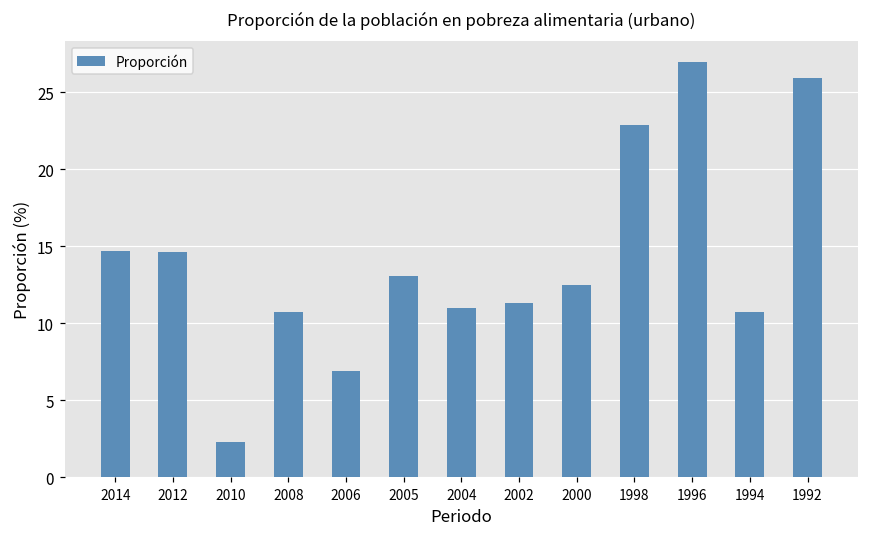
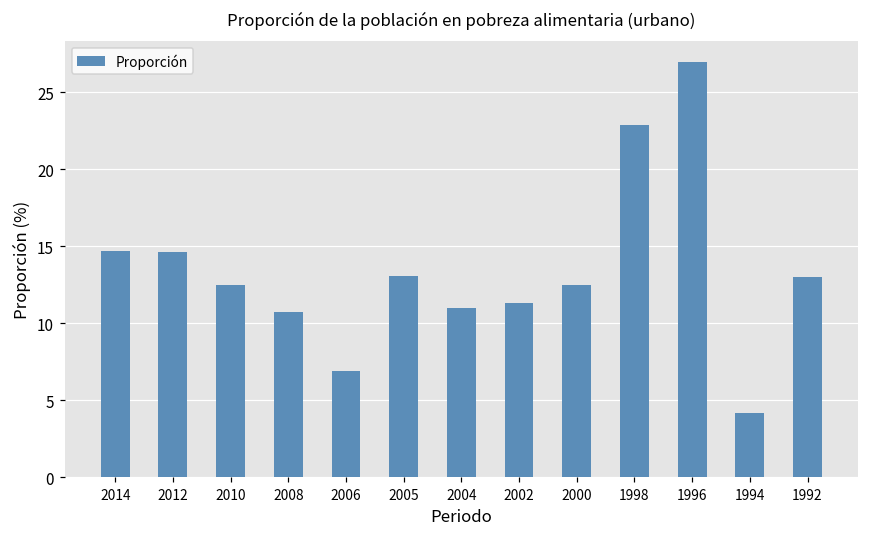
2010: 2.3 -> 12.5
1994: 10.7 -> 4.2
1992: 25.9 -> 13.0
